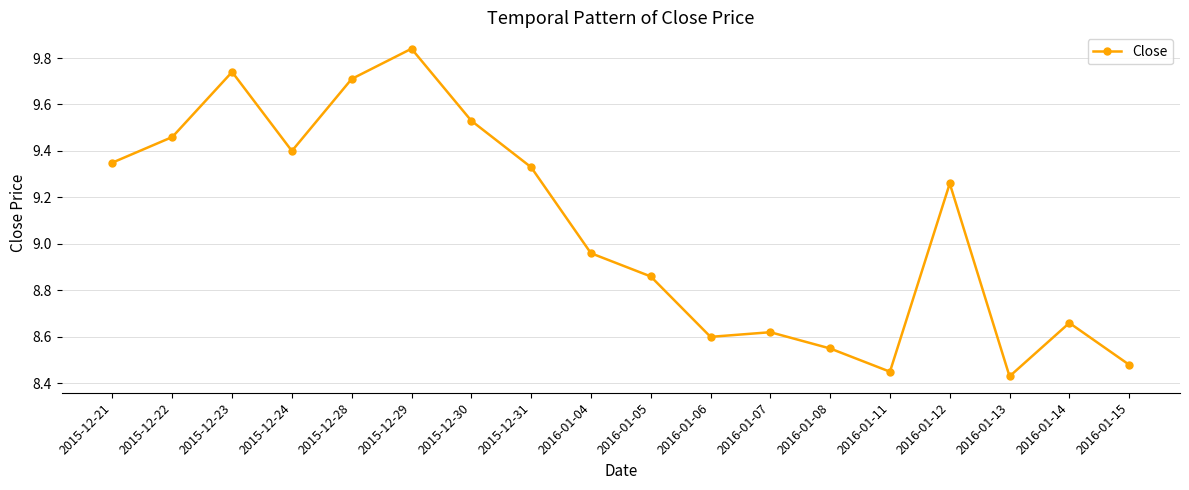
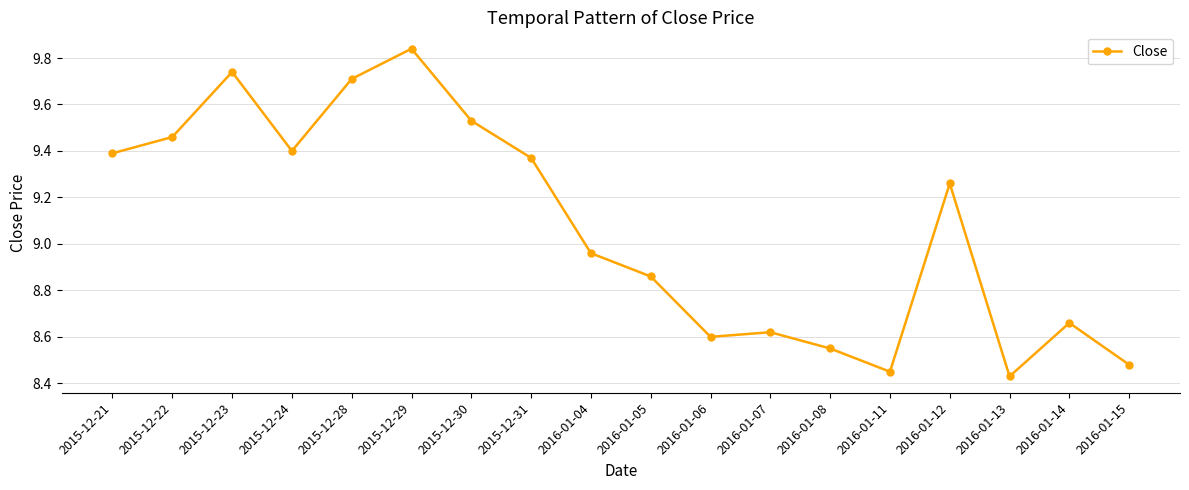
2015-12-21: 9.35 -> 9.39
2015-12-31: 9.33 -> 9.37
